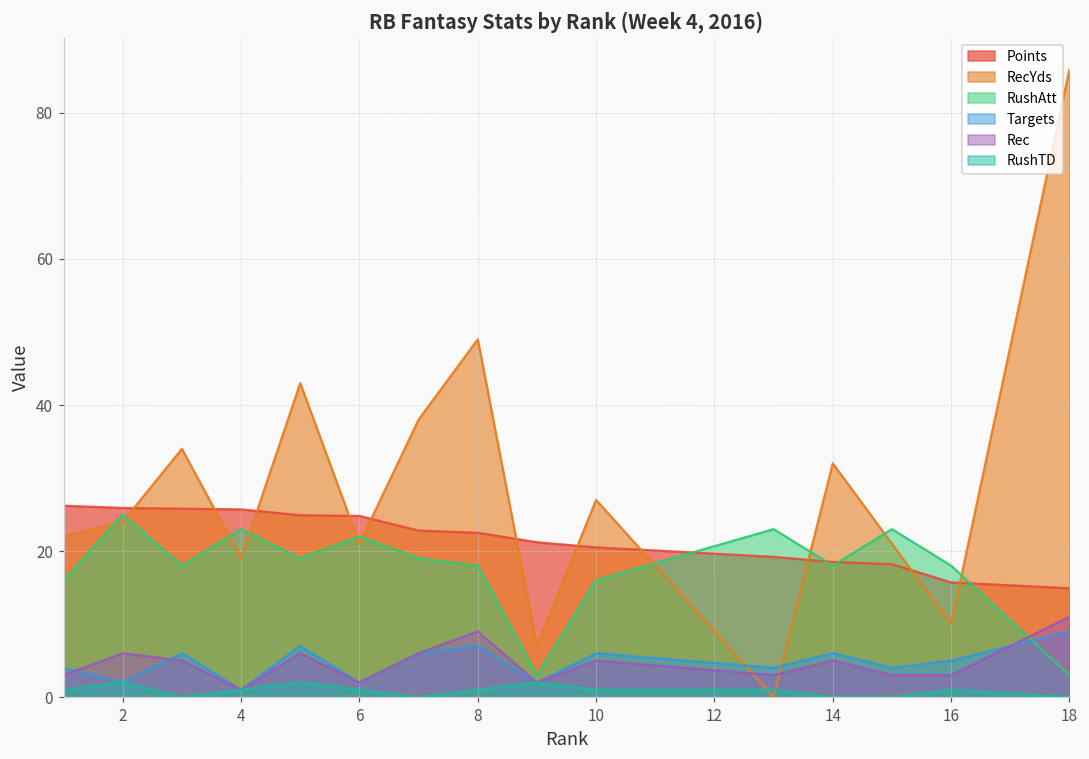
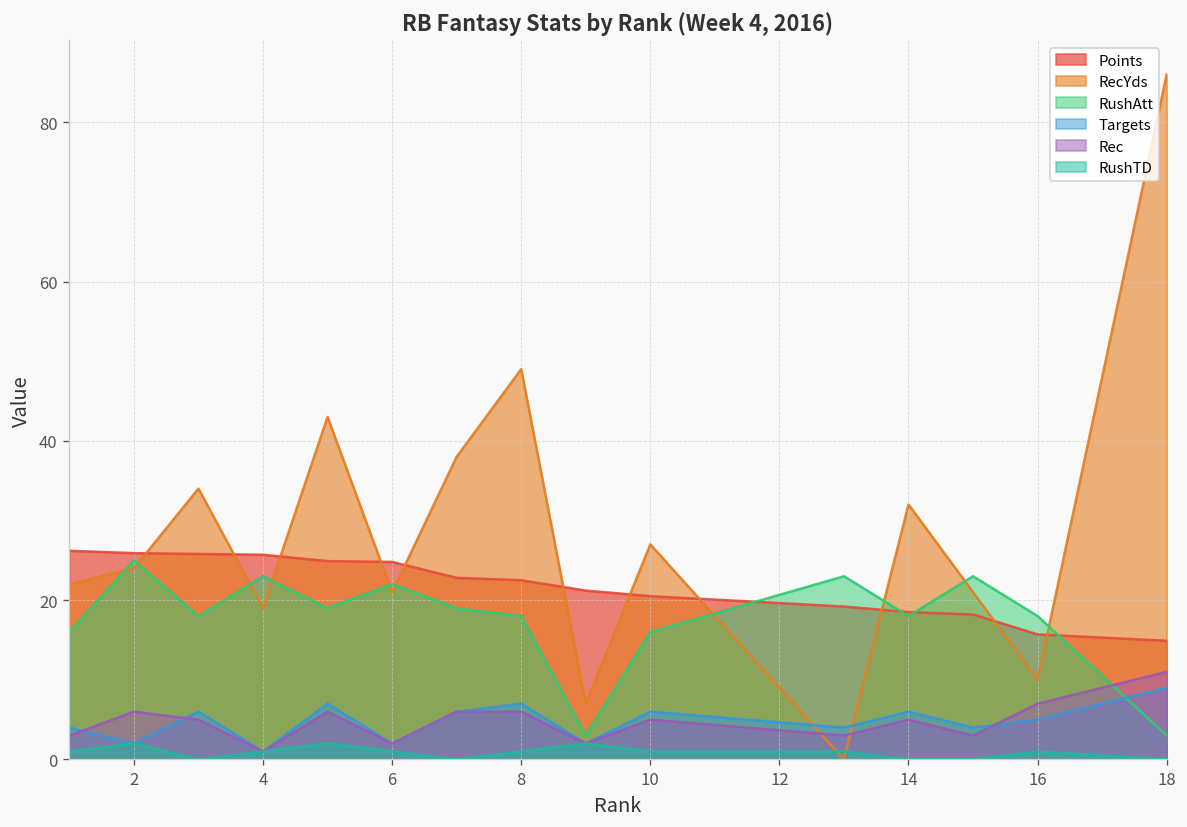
Rec, 8: 9 -> 6
Rec, 16: 3 -> 7
